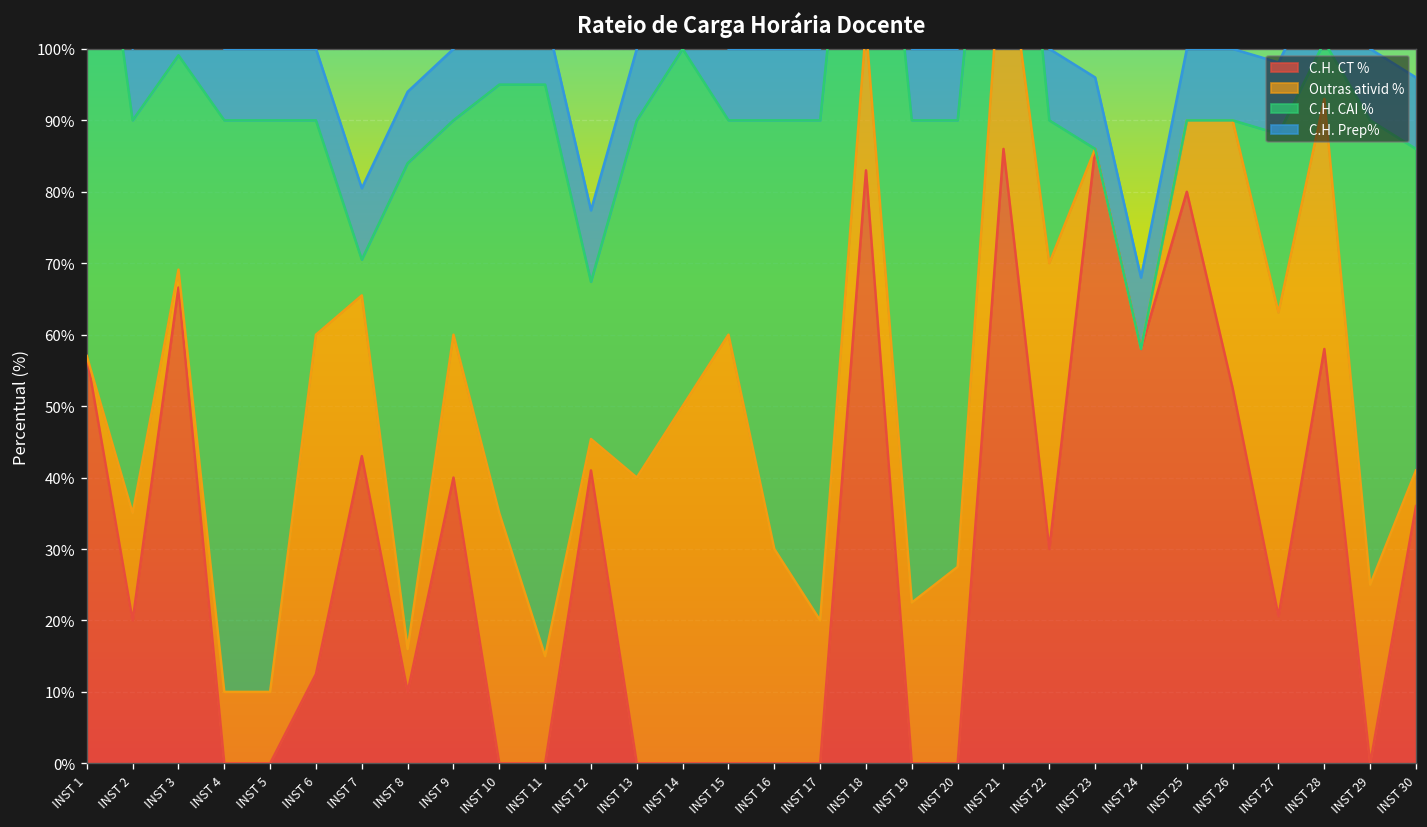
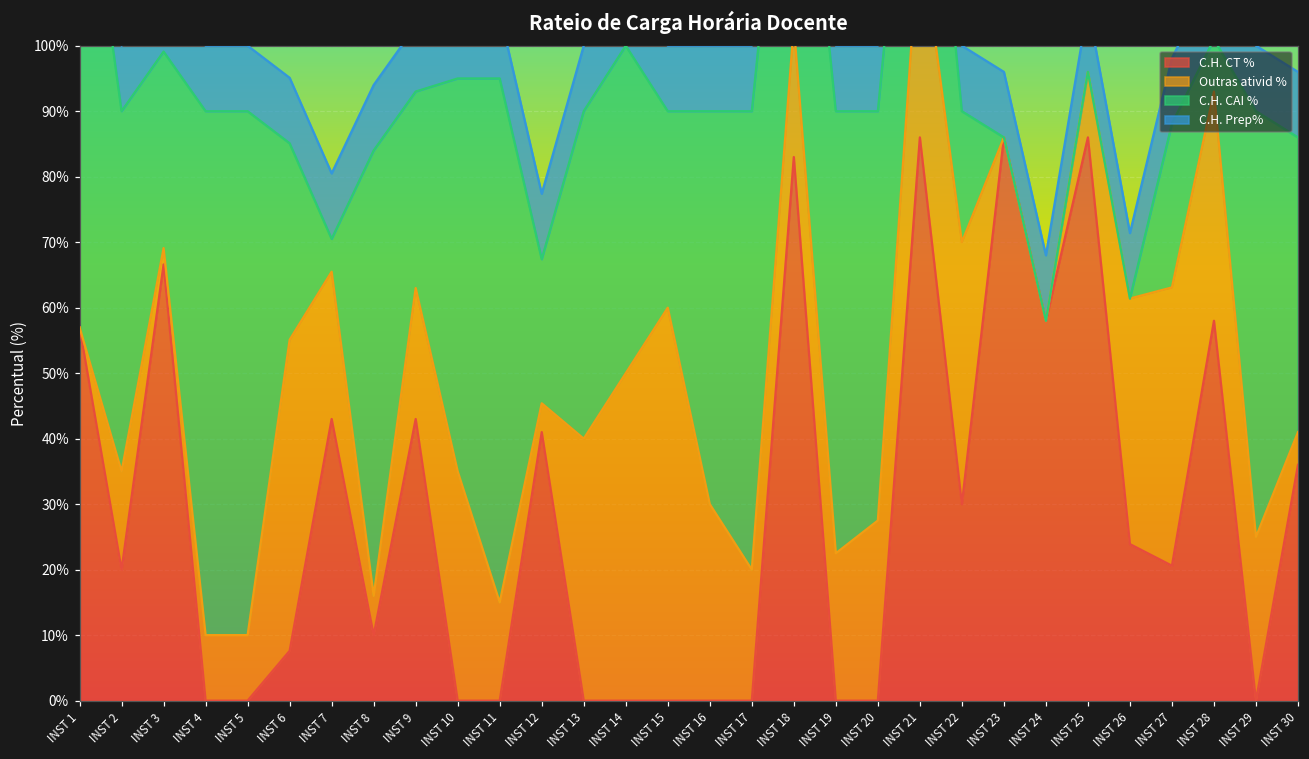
C.H. CT %, INST 6: 13% -> 8%
C.H. CT %, INST 9: 40% -> 43%
C.H. CT %, INST 25: 80% -> 86%
C.H. CT %, INST 26: 53% -> 24%
